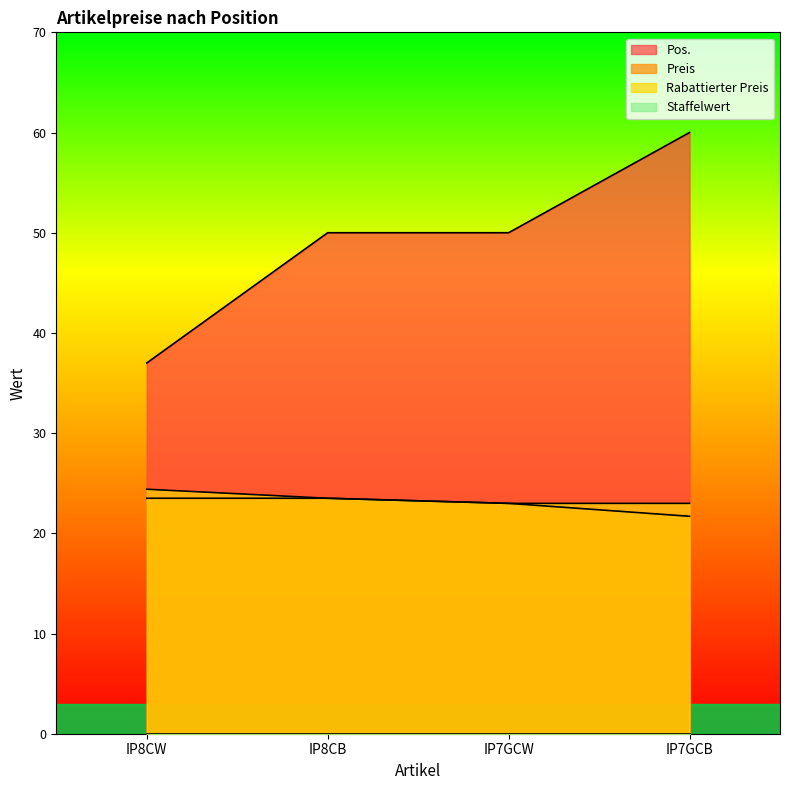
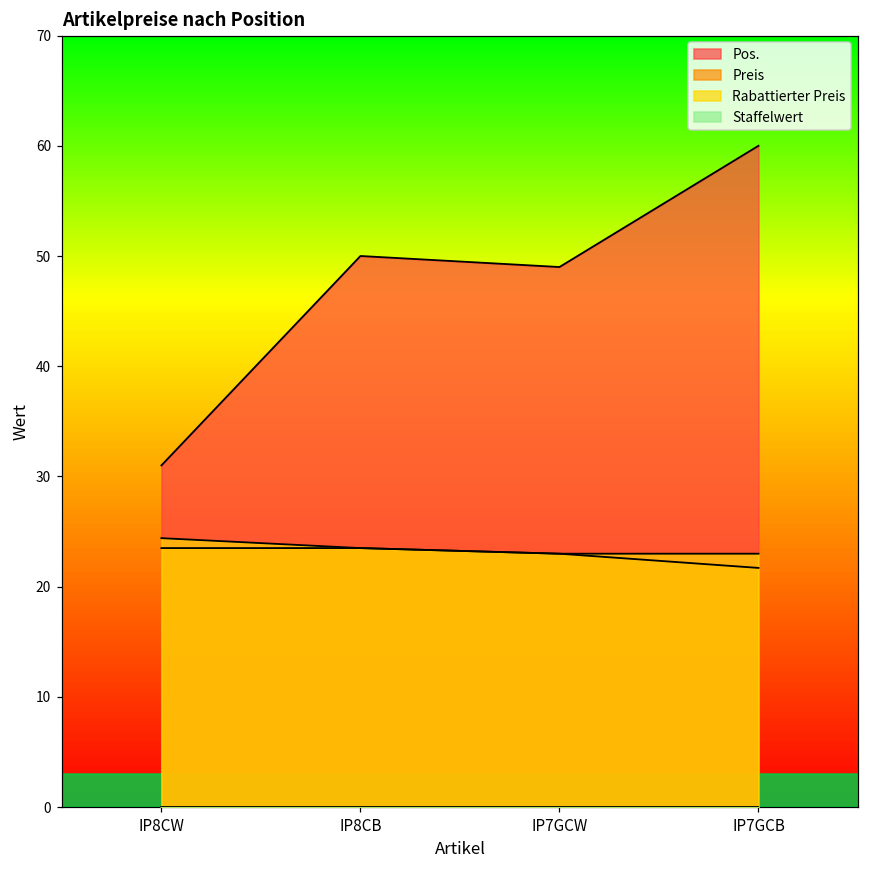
Pos., IP8CW: 37 -> 31
Pos., IP7GCW: 50 -> 49
